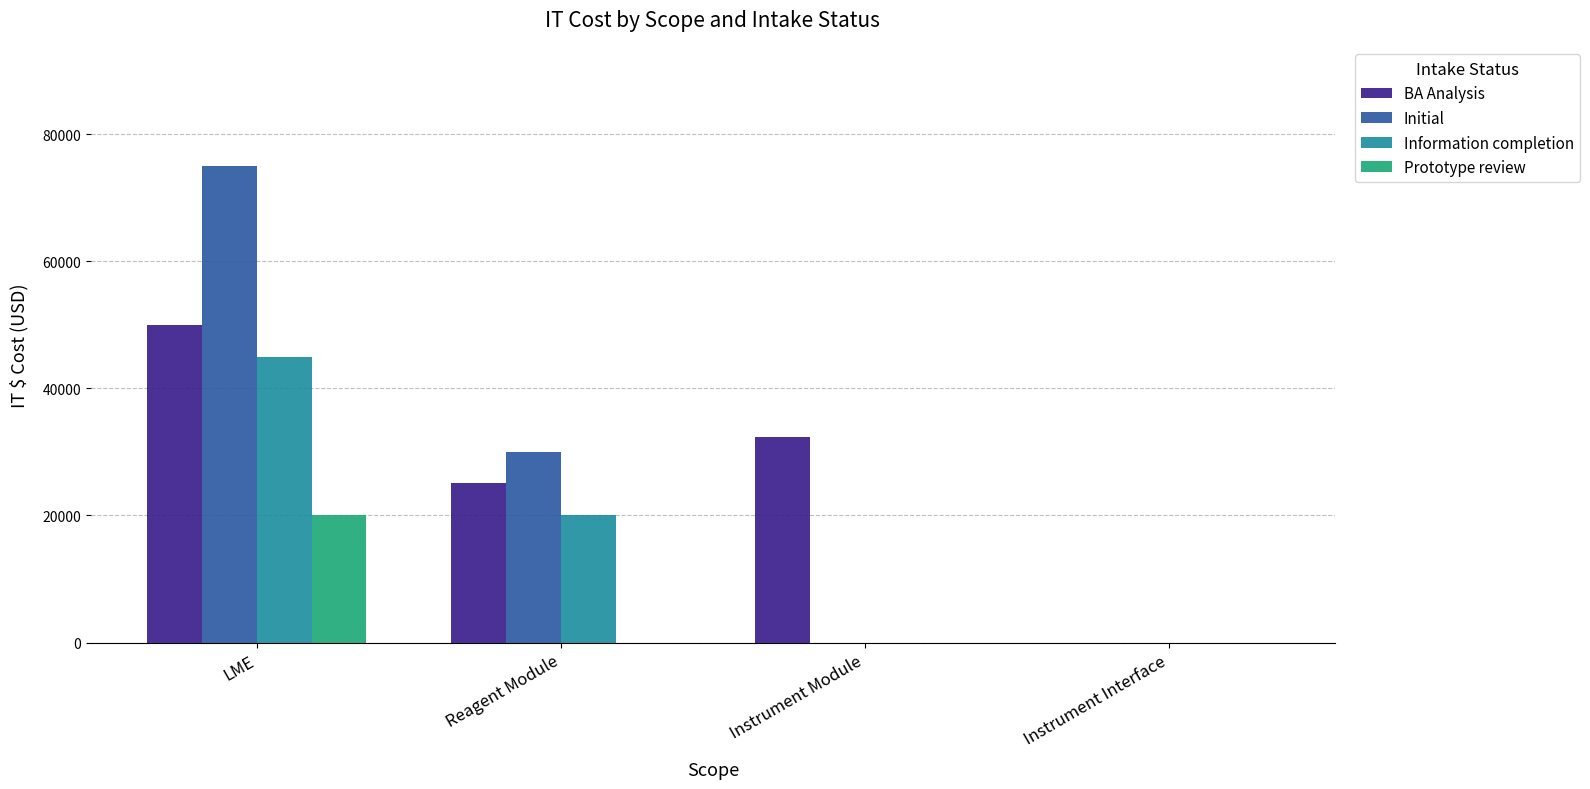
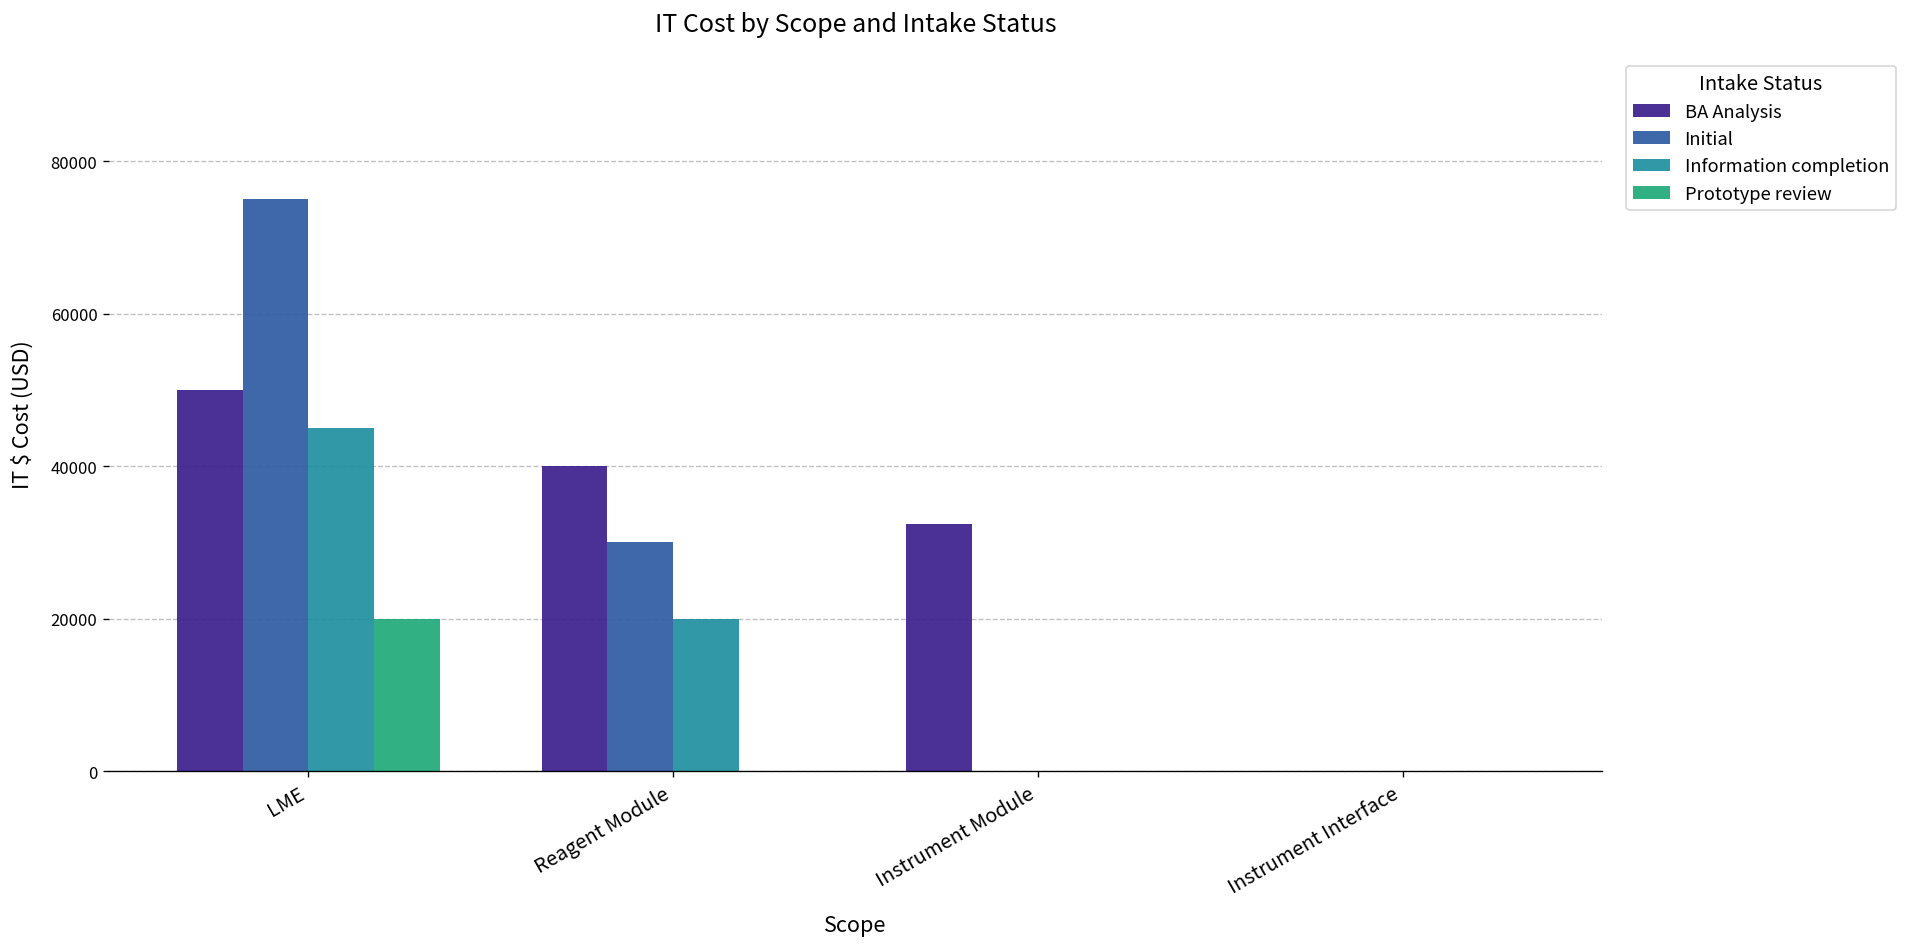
BA Analysis, Reagent Module: 25000 -> 40000
